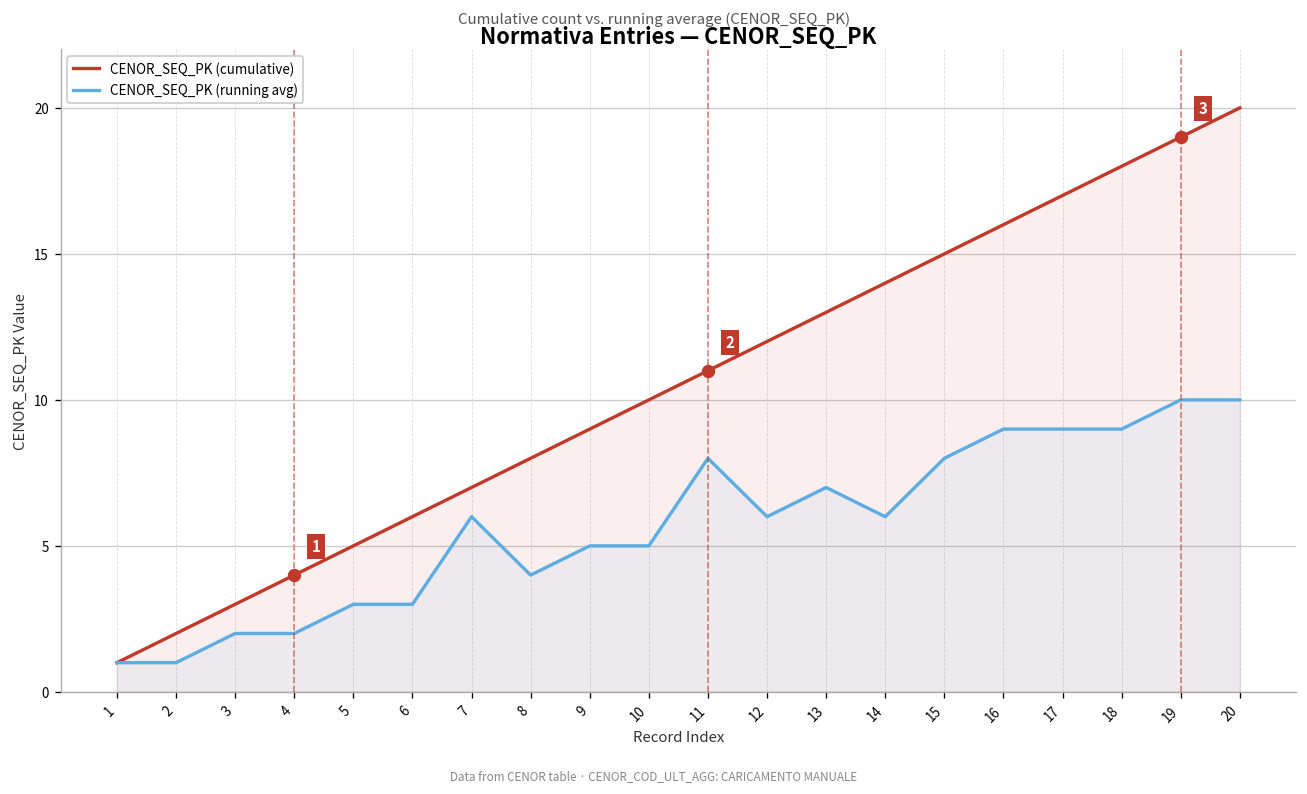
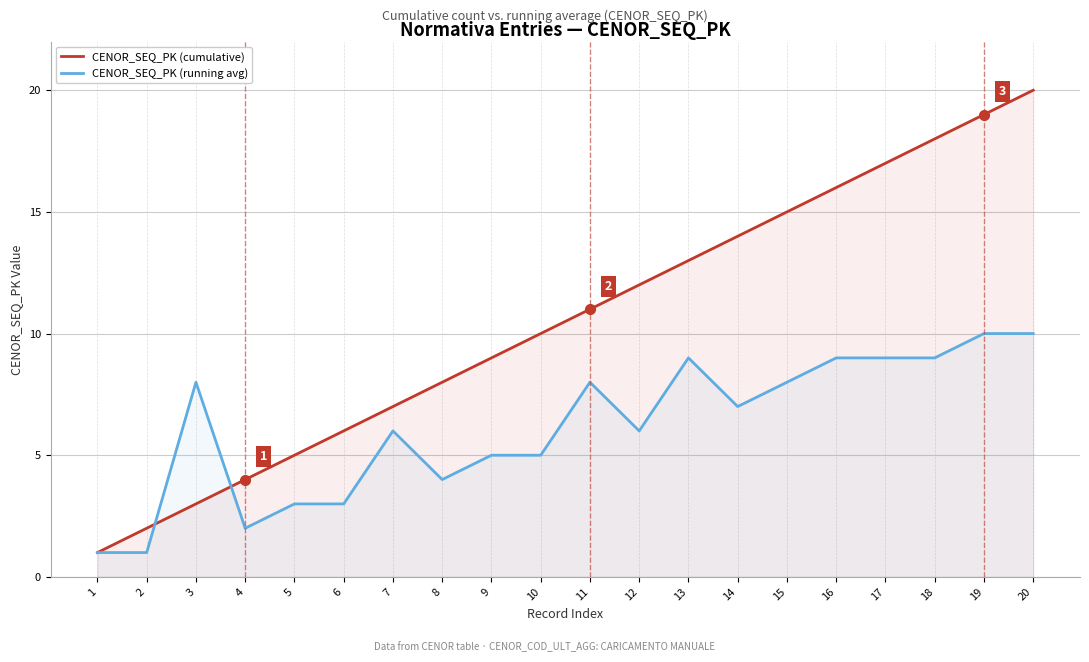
CENOR_SEQ_PK (running avg), 3: 2 -> 8
CENOR_SEQ_PK (running avg), 13: 7 -> 9
CENOR_SEQ_PK (running avg), 14: 6 -> 7
